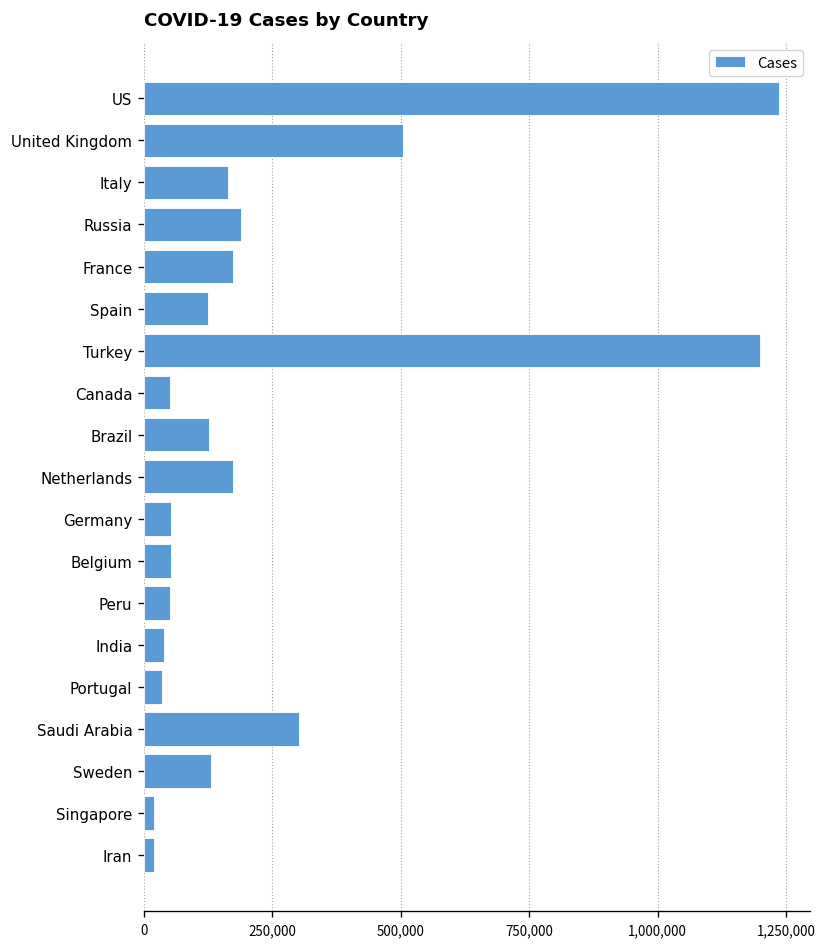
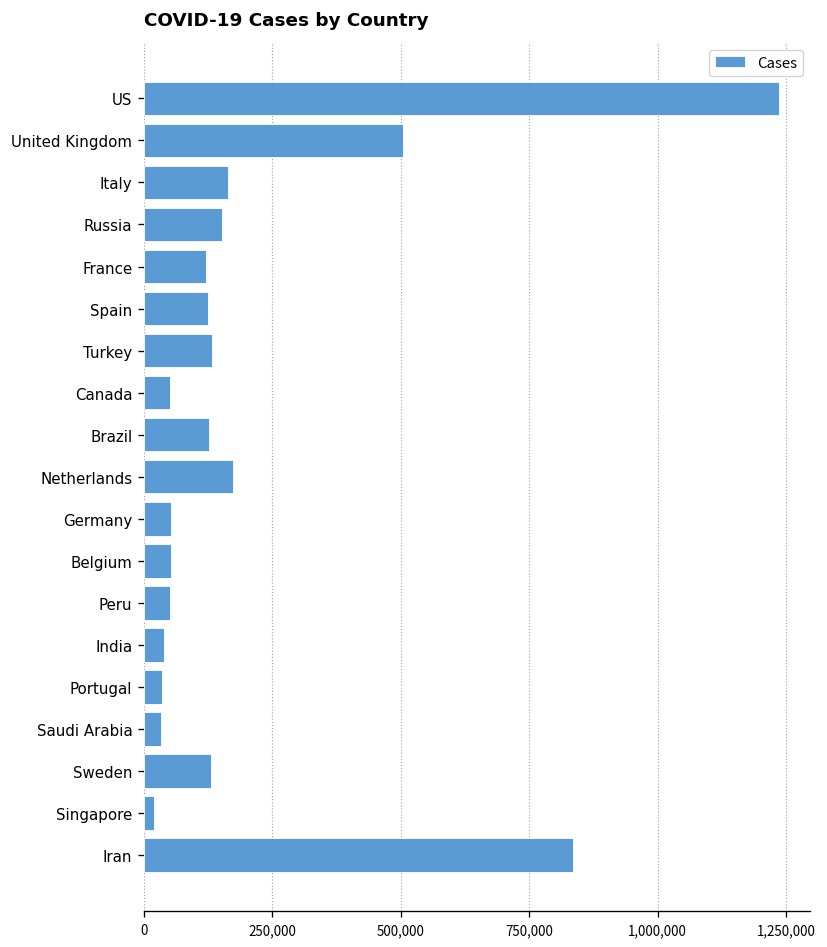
Russia: 190,000 -> 150,000
France: 170,000 -> 120,000
Turkey: 1,200,000 -> 130,000
Saudi Arabia: 300,000 -> 30,000
Iran: 20,000 -> 840,000
